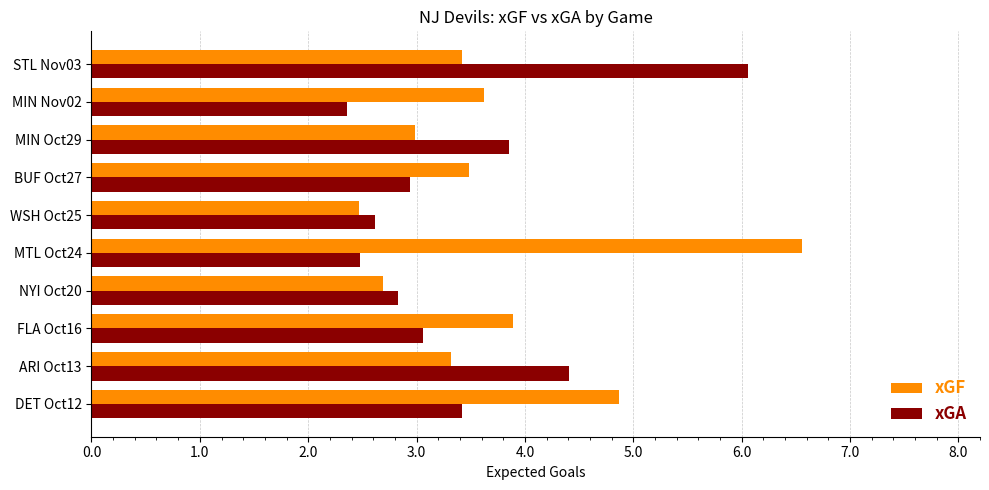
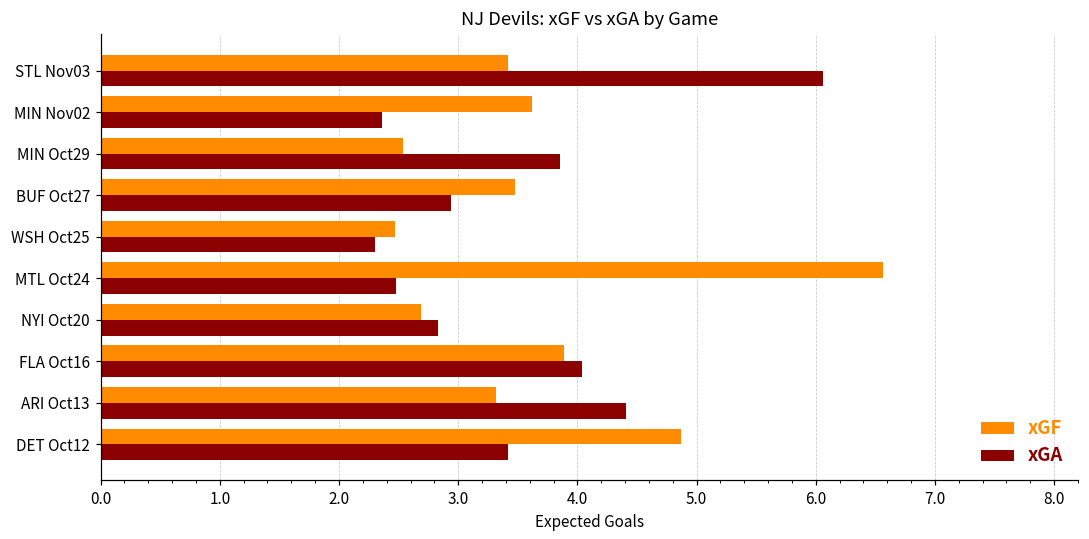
xGF, MIN Oct29: 2.99 -> 2.54
xGA, WSH Oct25: 2.62 -> 2.30
xGA, FLA Oct16: 3.06 -> 4.04
